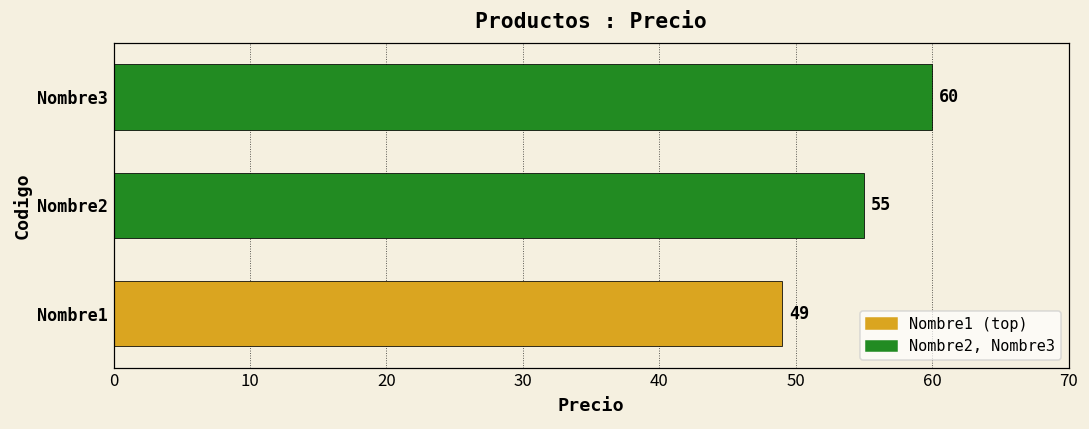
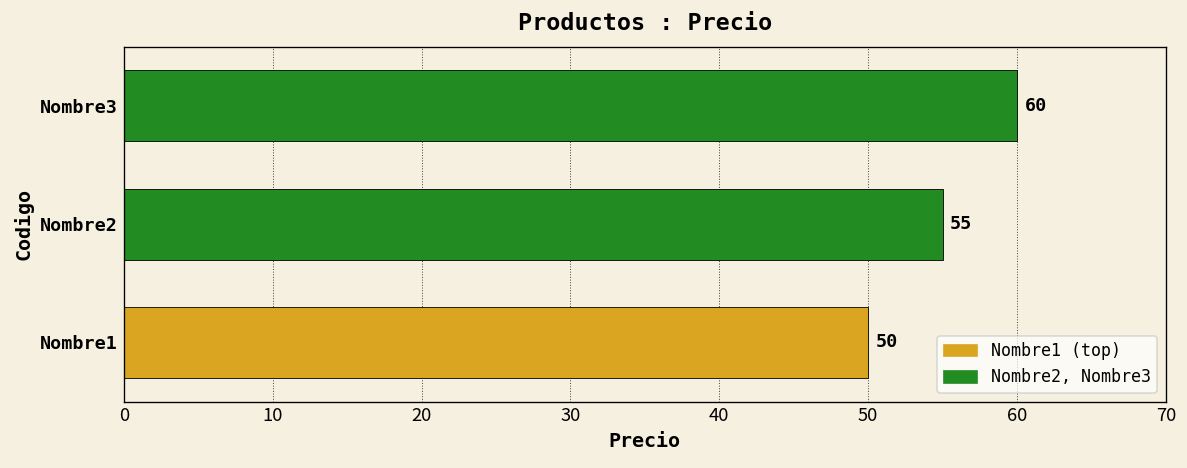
Nombre1: 49 -> 50
